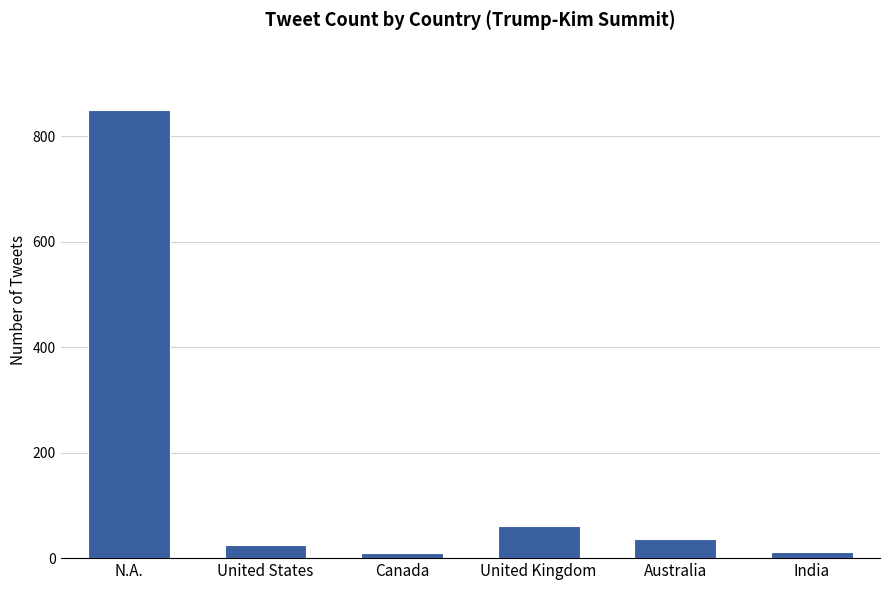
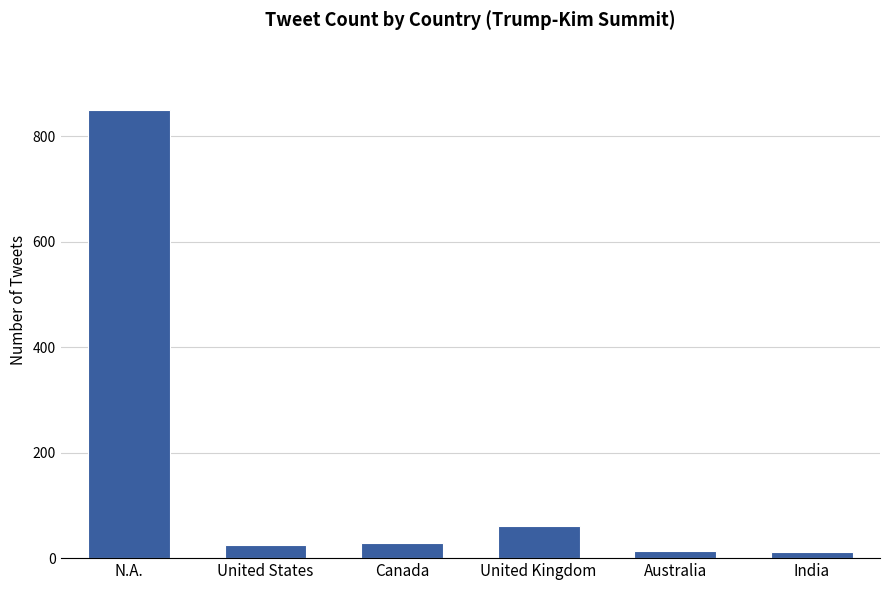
Canada: 10 -> 30
Australia: 40 -> 10
